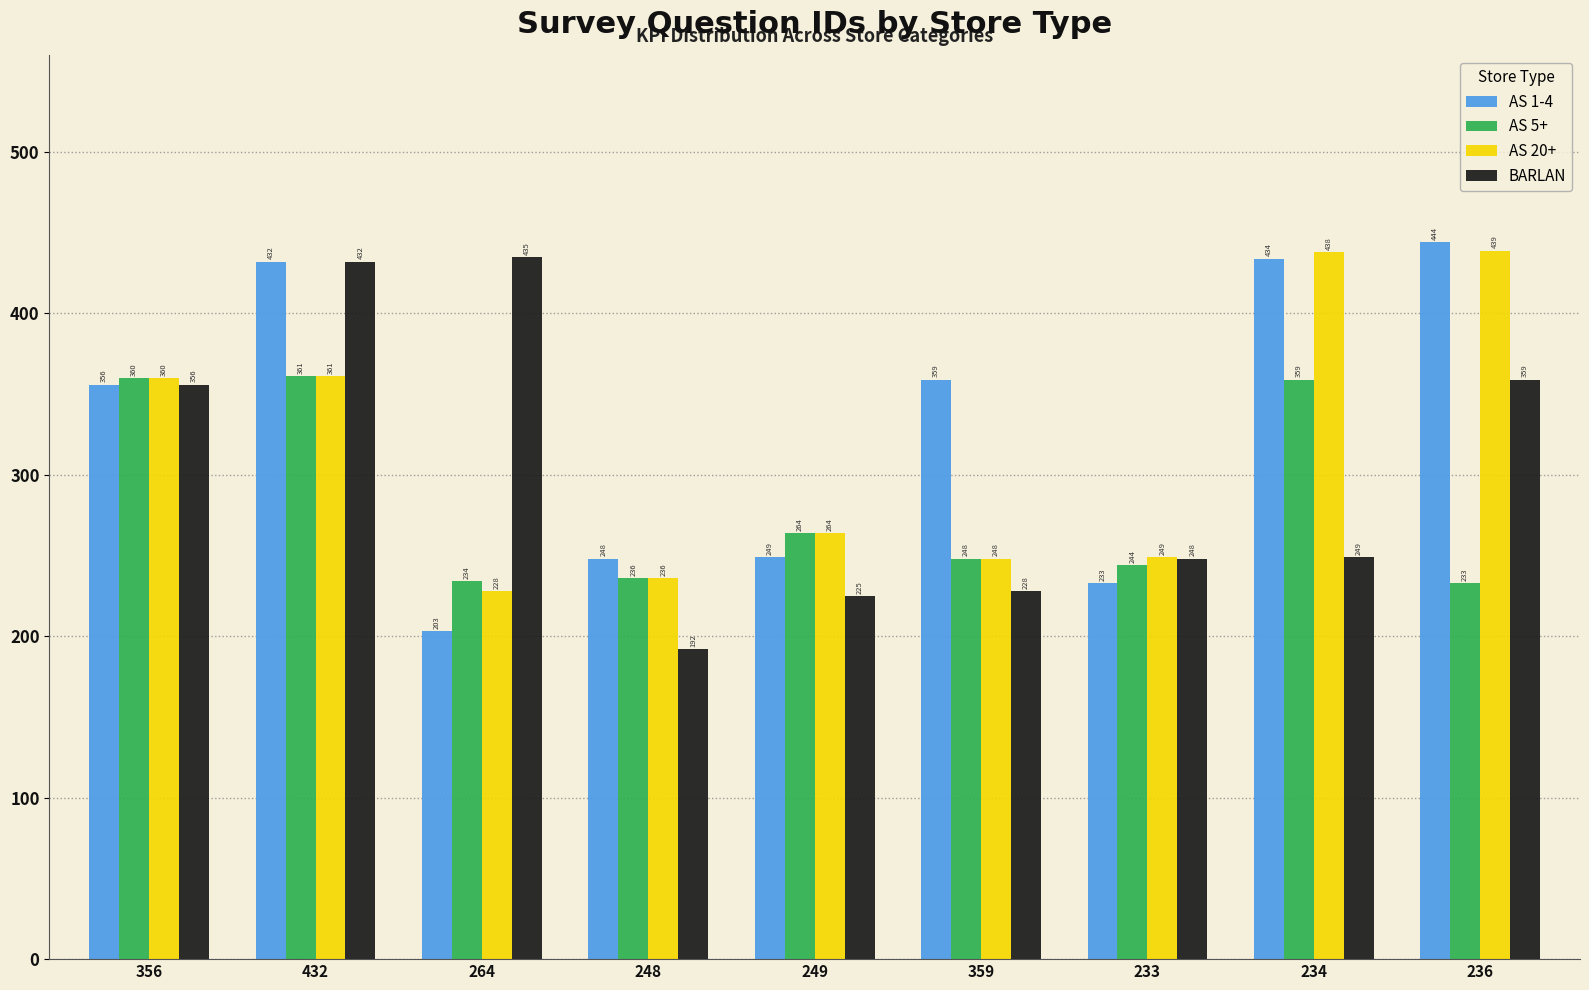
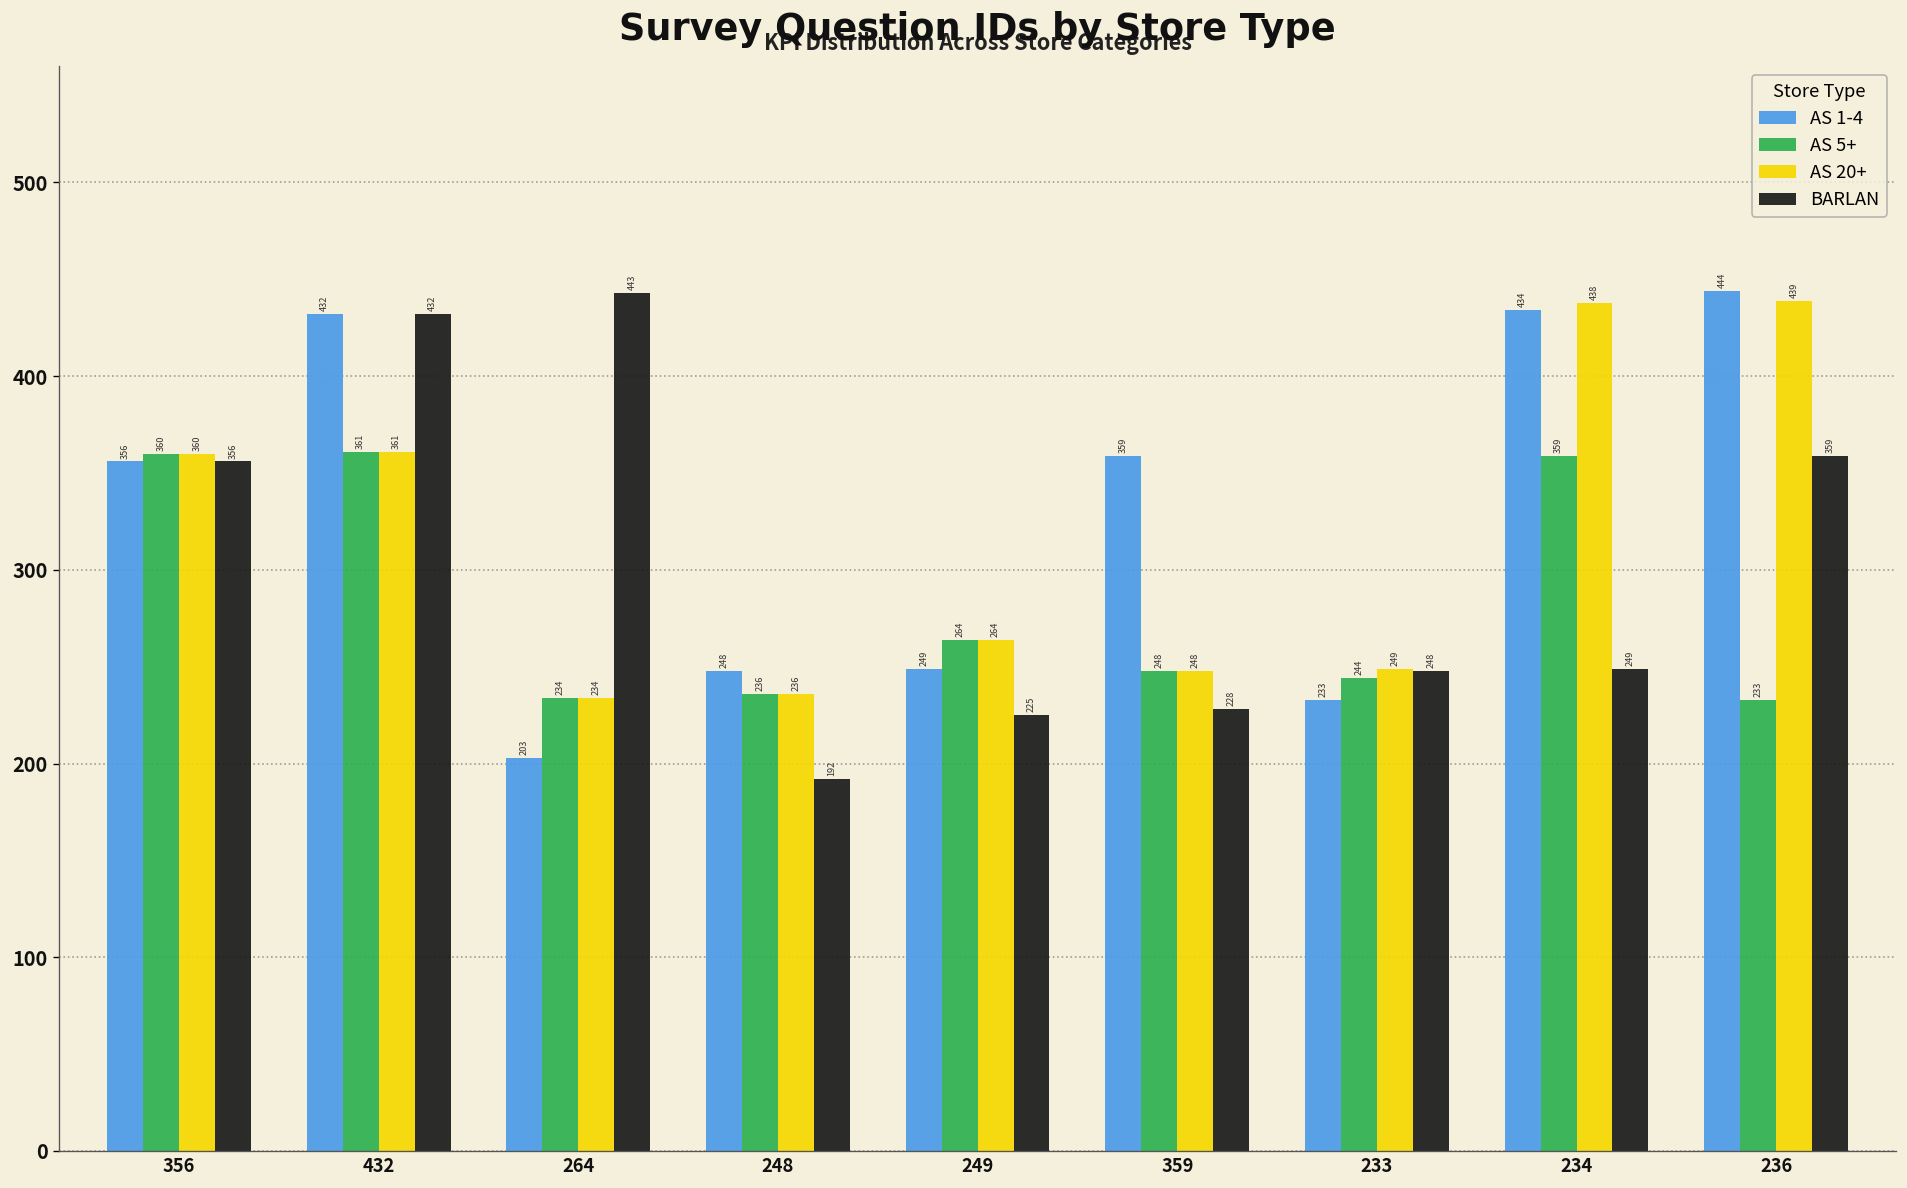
AS 20+, 264: 228 -> 234
BARLAN, 264: 435 -> 443
